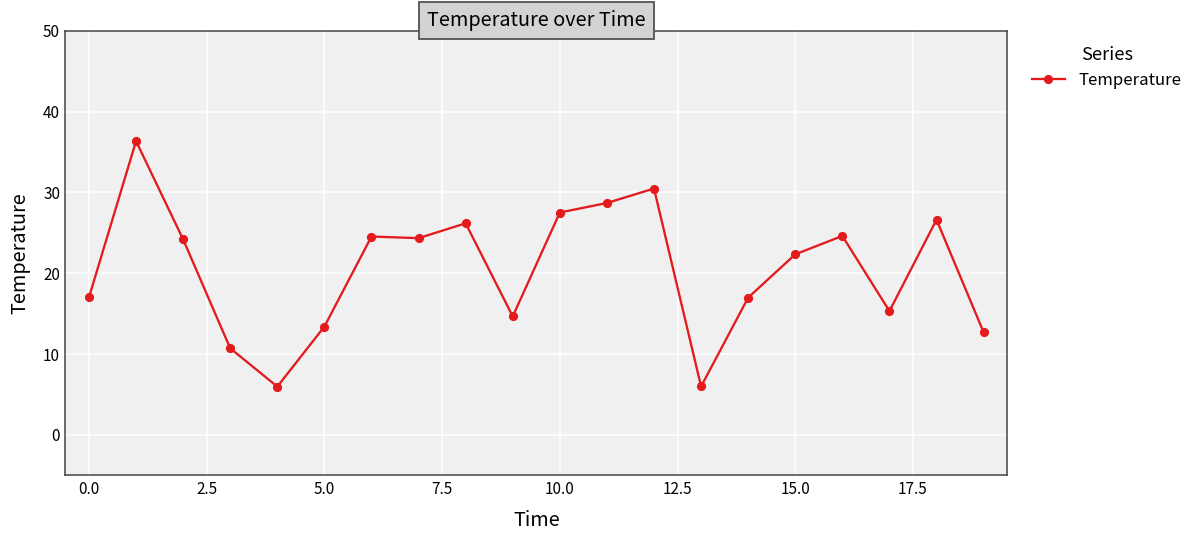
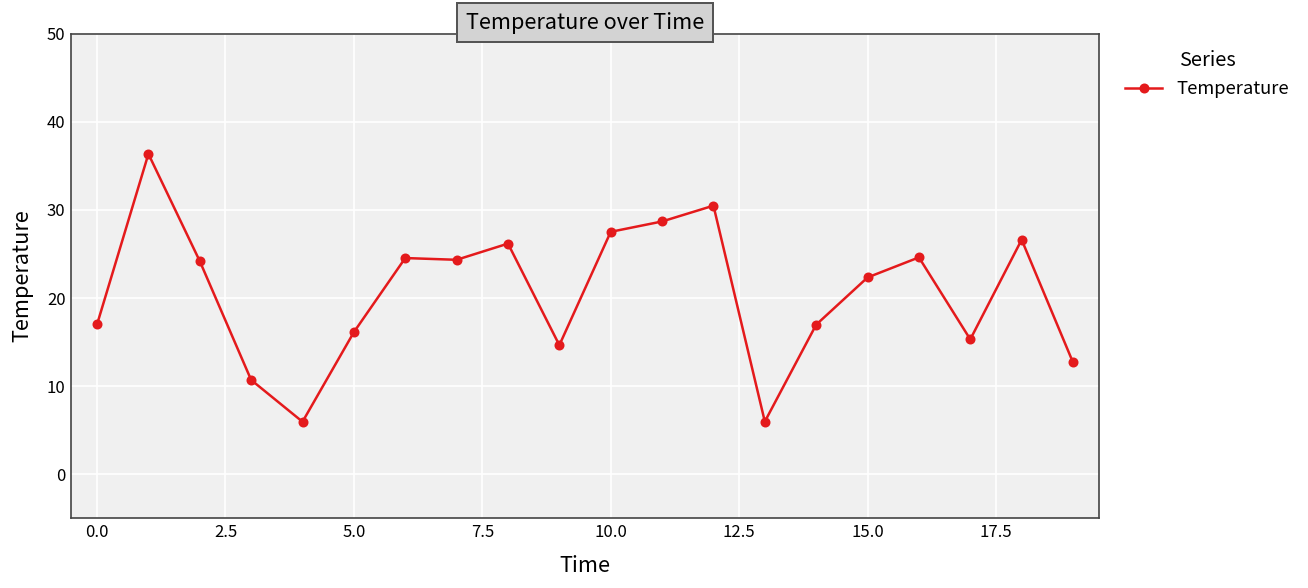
5.0: 13 -> 16
